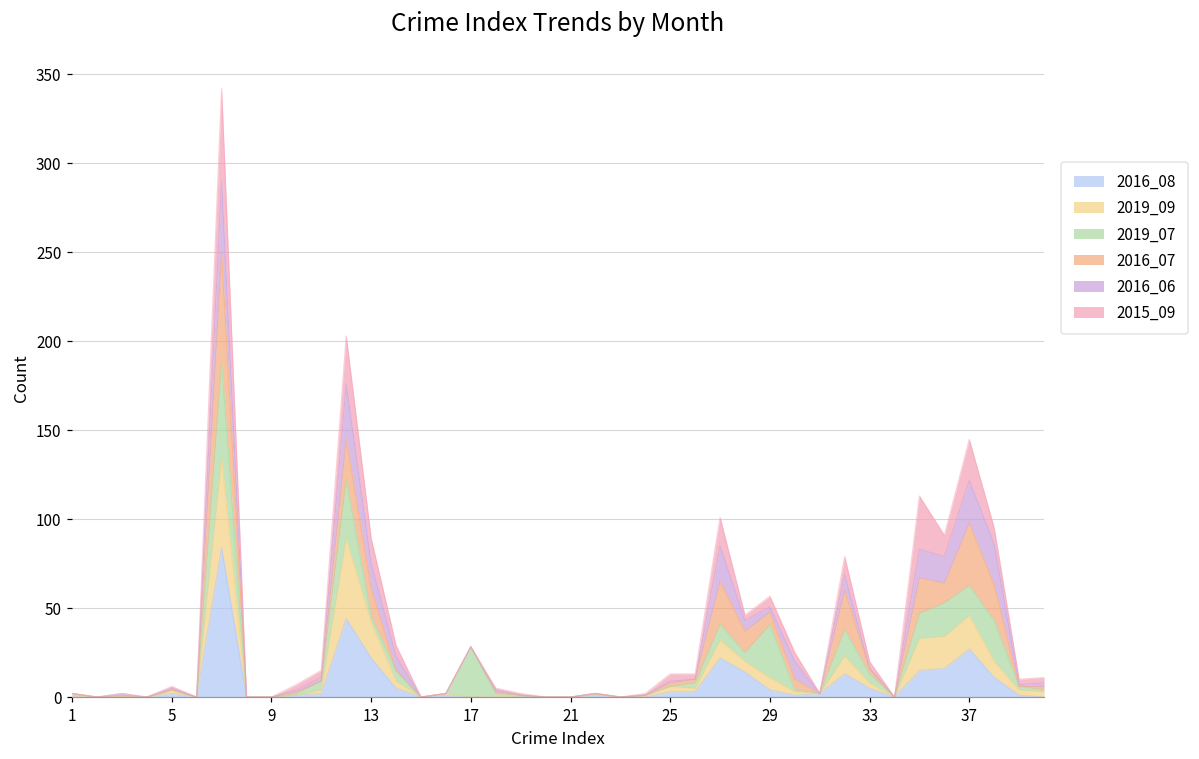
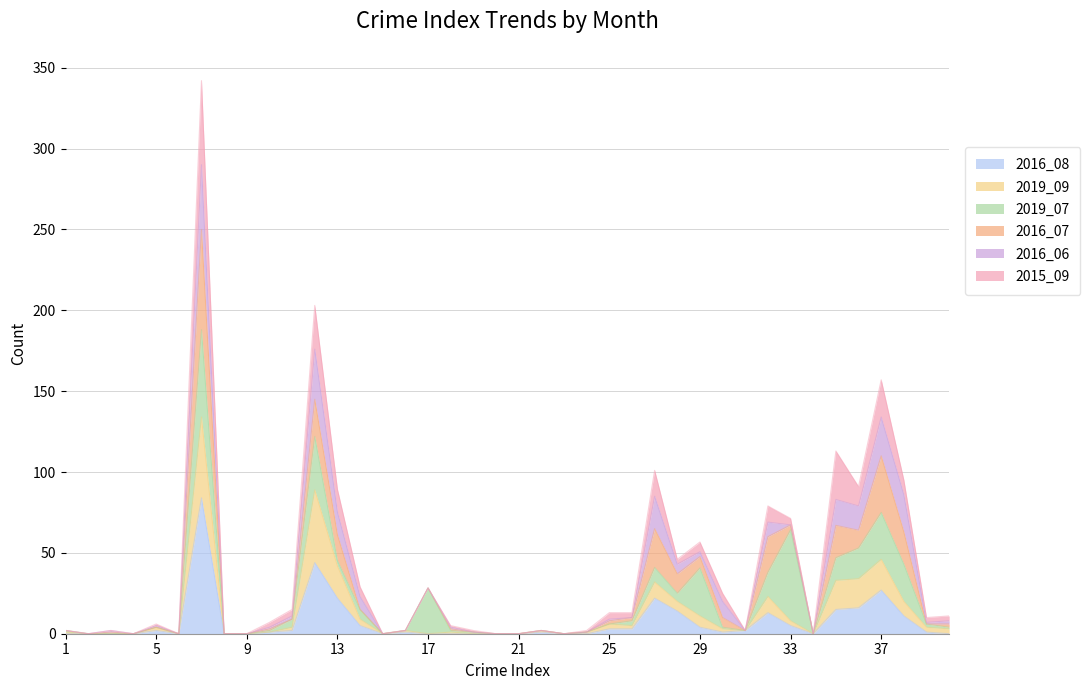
2019_07, 33: 5 -> 56
2019_07, 37: 17 -> 29
